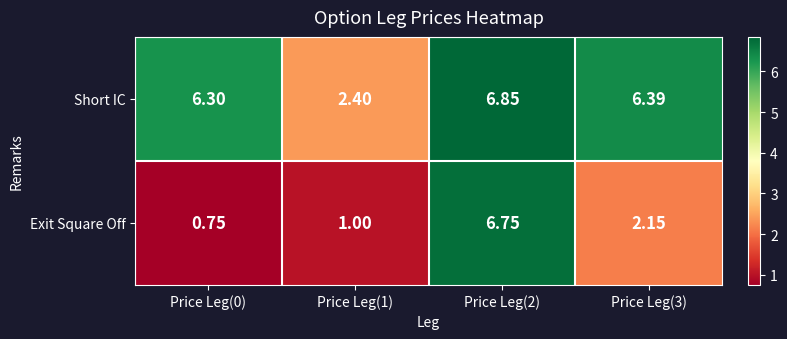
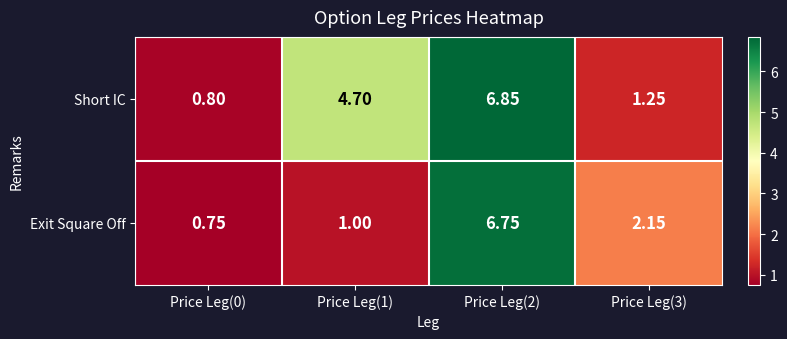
Short IC, Price Leg(0): 6.30 -> 0.80
Short IC, Price Leg(1): 2.40 -> 4.70
Short IC, Price Leg(3): 6.39 -> 1.25
